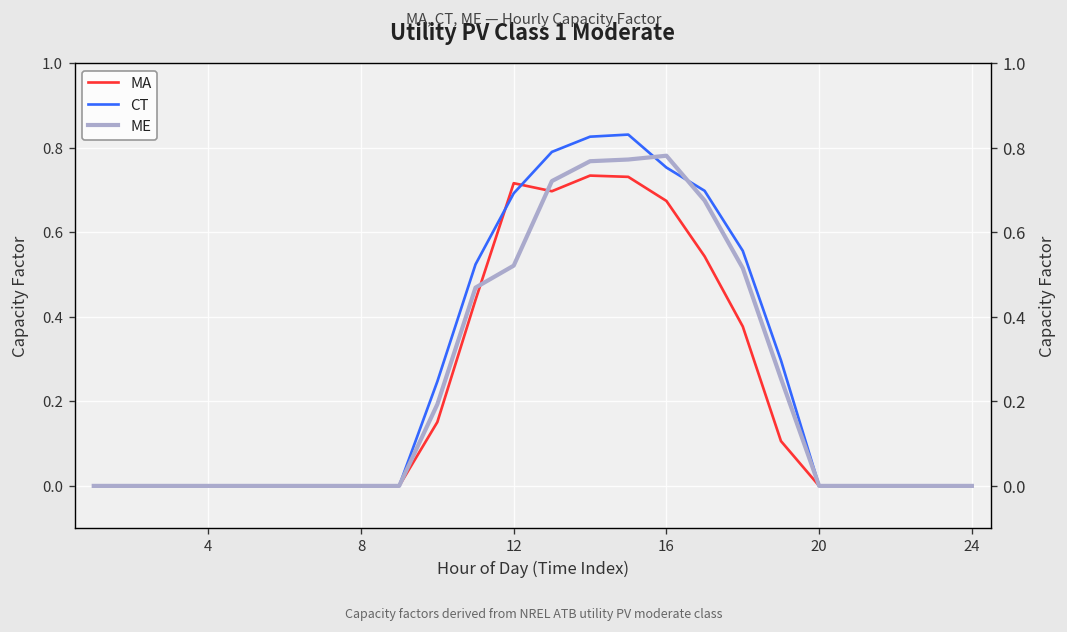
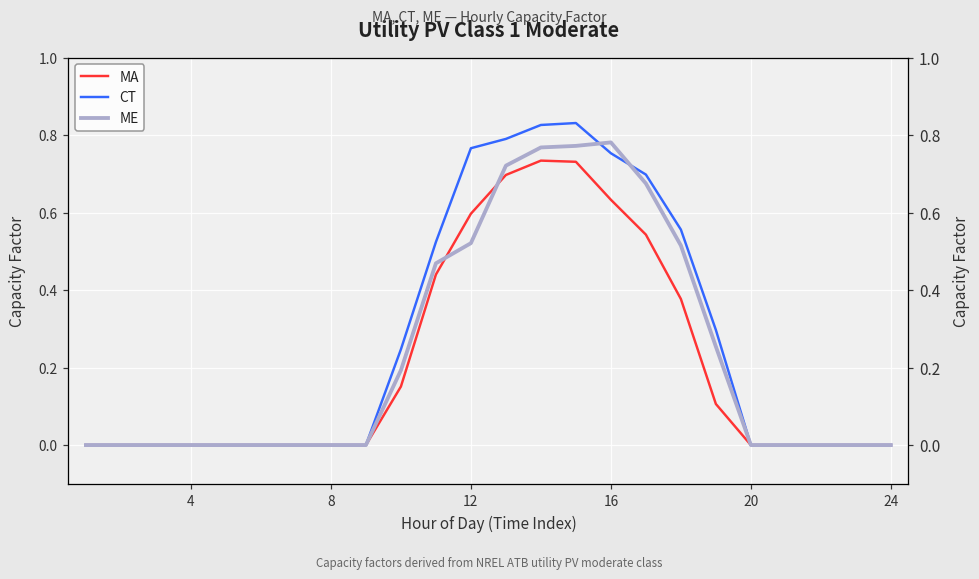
MA, 12: 0.72 -> 0.60
CT, 12: 0.69 -> 0.77
MA, 16: 0.67 -> 0.63
